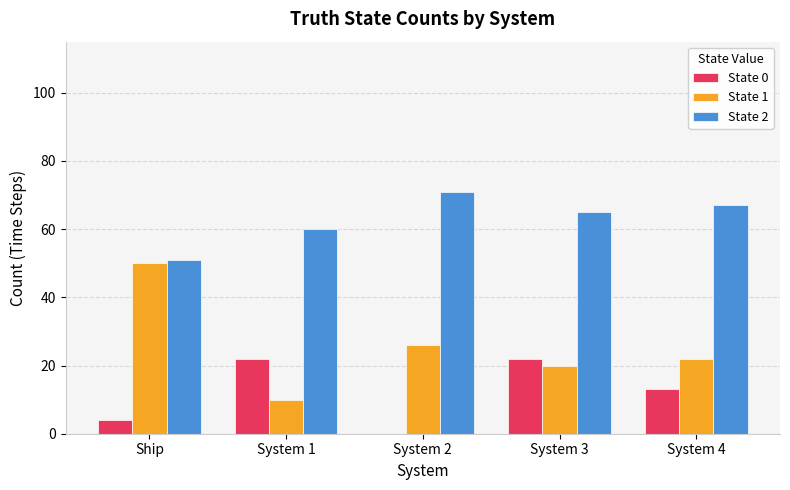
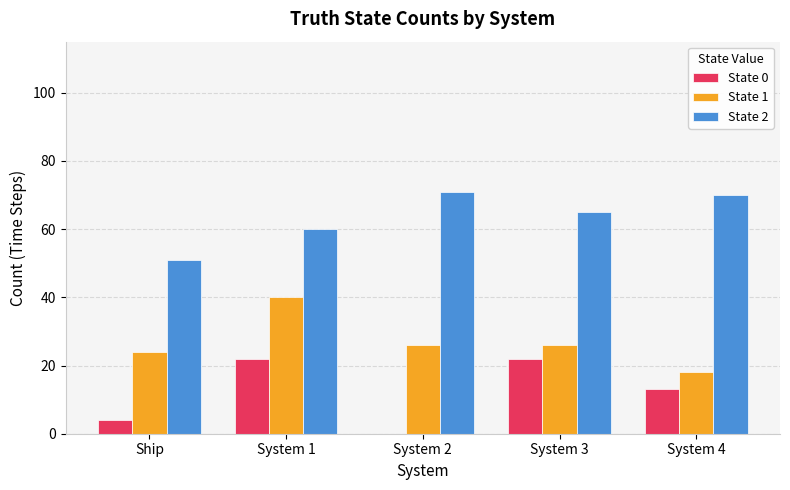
State 1, Ship: 50 -> 24
State 1, System 1: 10 -> 40
State 1, System 3: 20 -> 26
State 1, System 4: 22 -> 18
State 2, System 4: 67 -> 70
